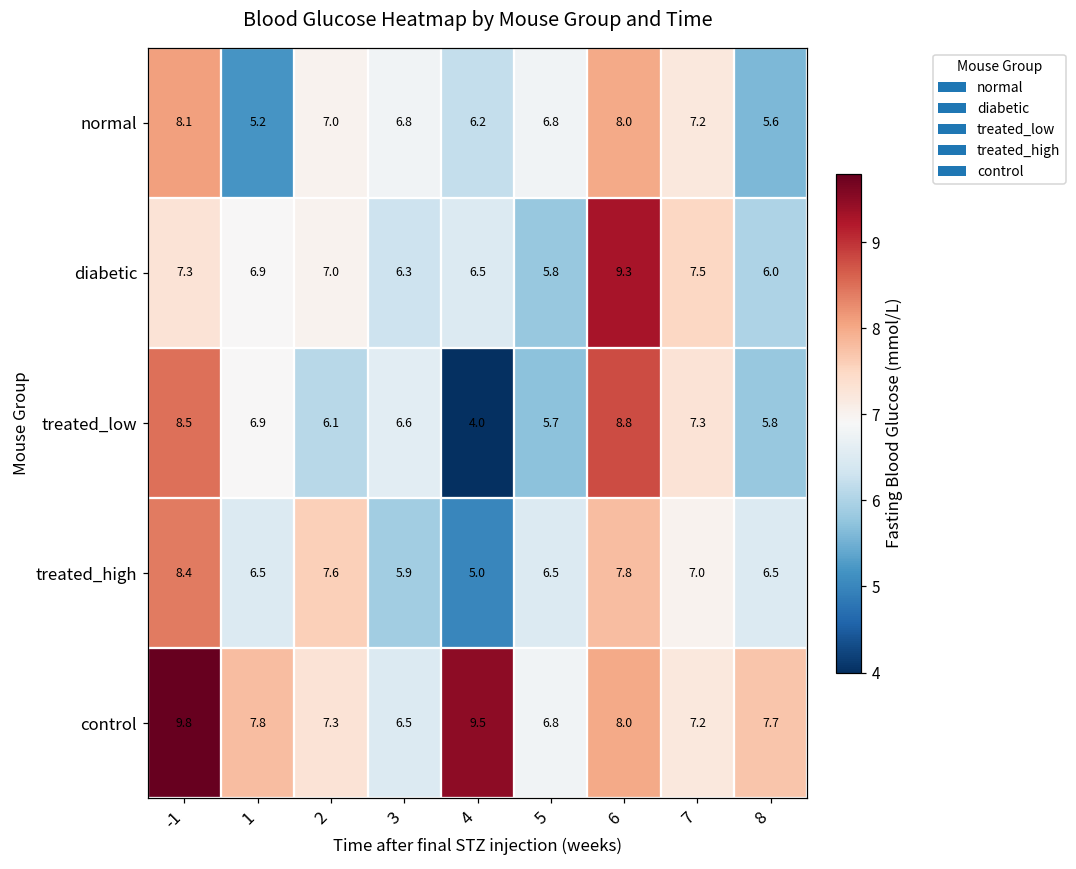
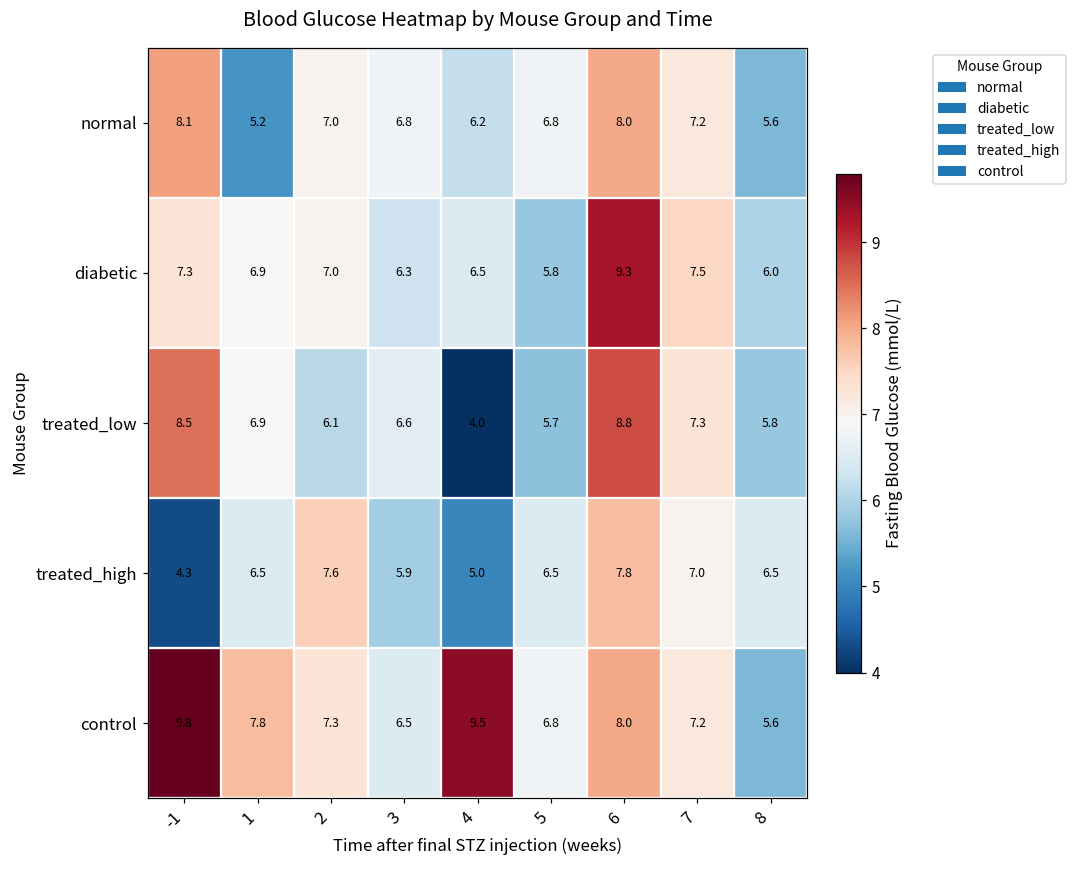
treated_high, -1: 8.4 -> 4.3
control, 8: 7.7 -> 5.6
